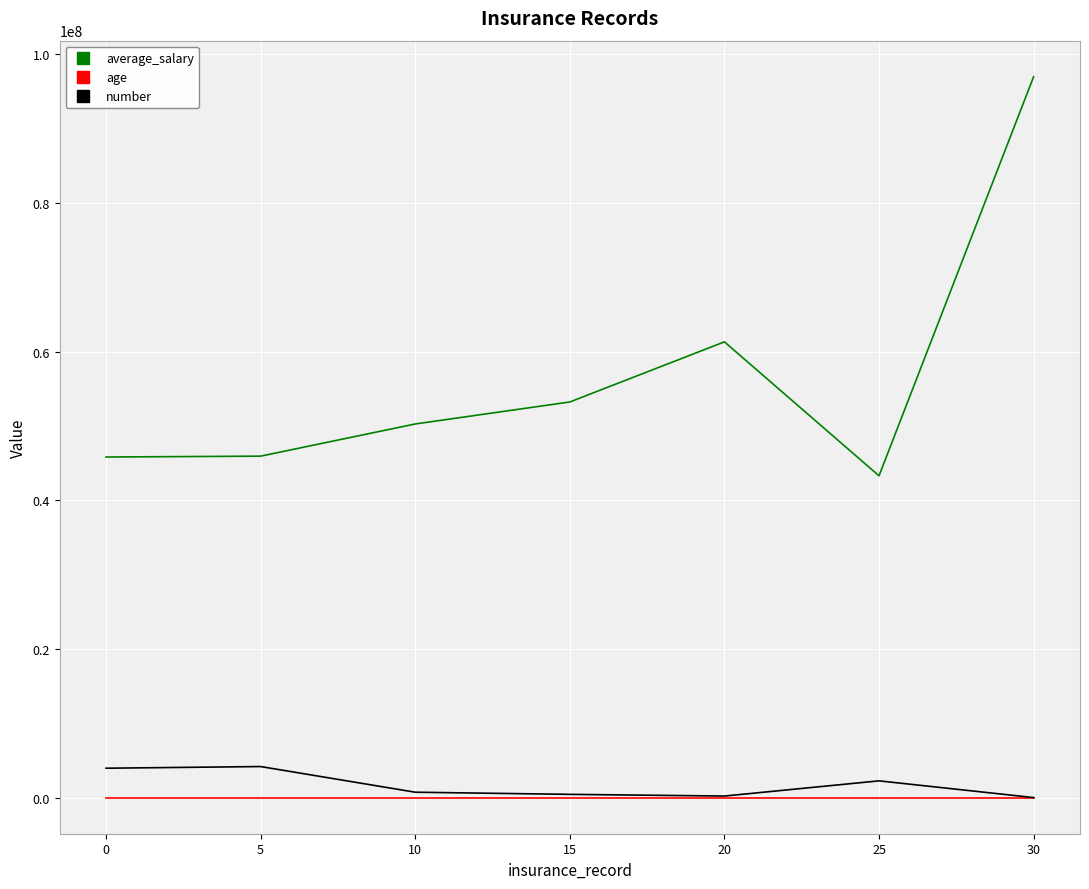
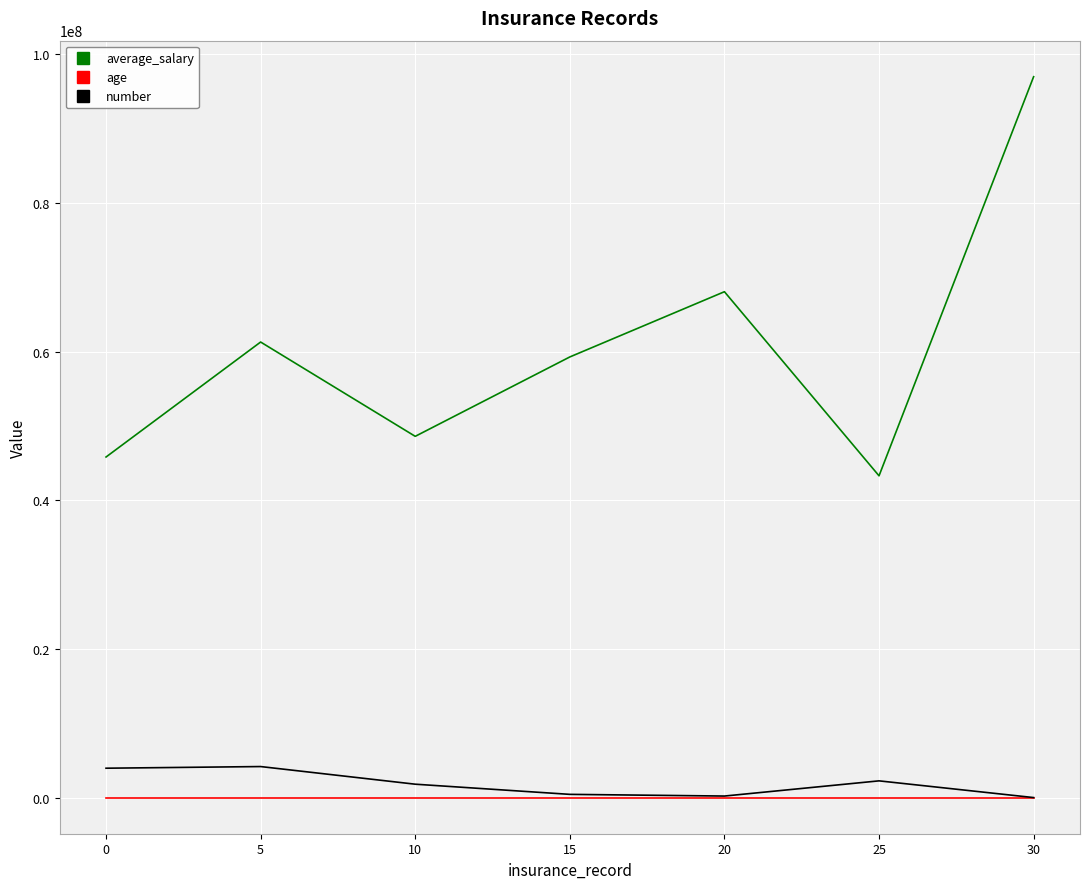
average_salary, 5: 46000000 -> 61000000
average_salary, 10: 50000000 -> 49000000
number, 10: 1000000 -> 2000000
average_salary, 15: 53000000 -> 59000000
average_salary, 20: 61000000 -> 68000000
